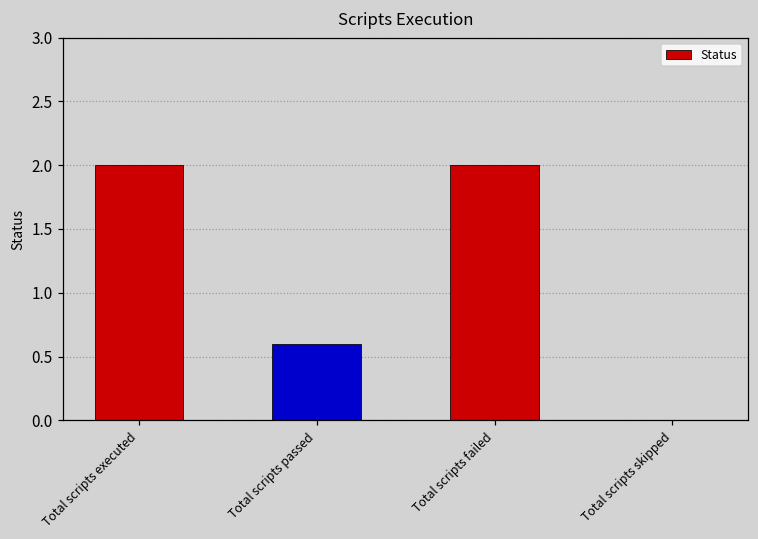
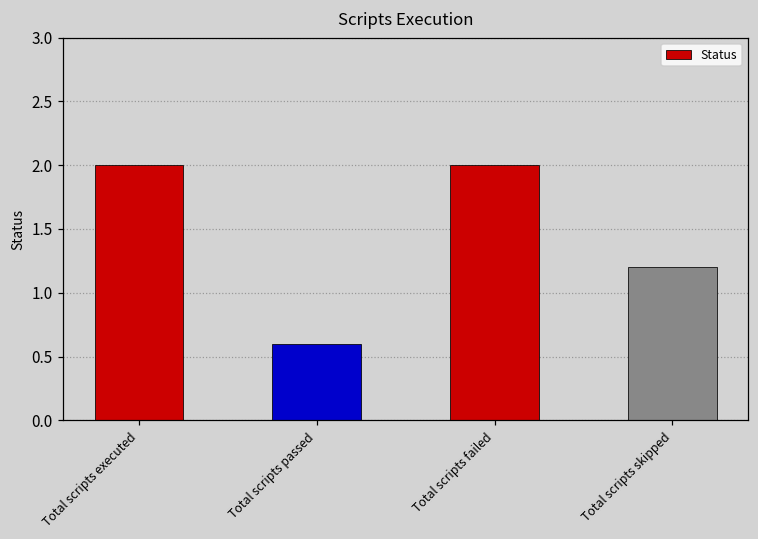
Total scripts skipped: 0.0 -> 1.2
